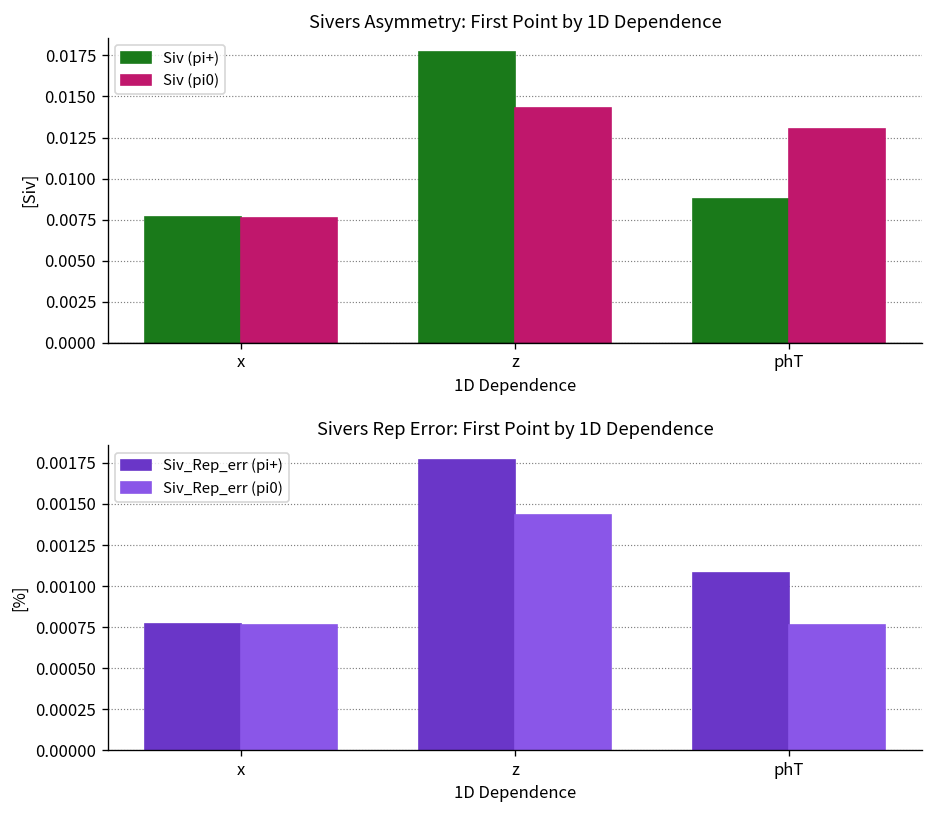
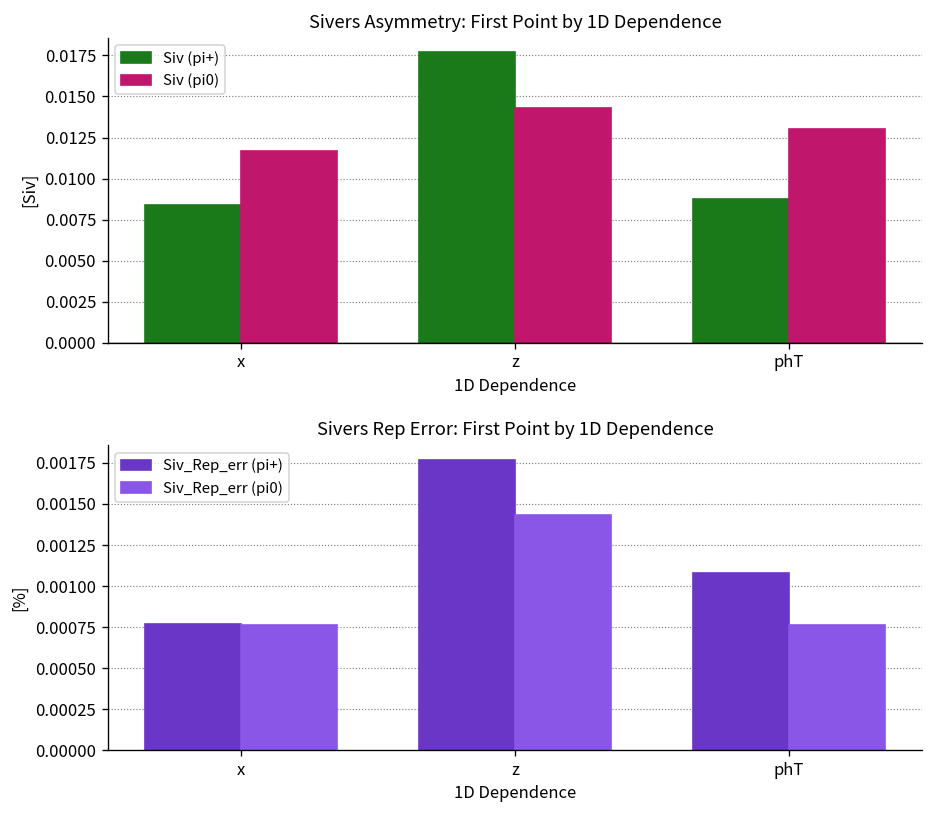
Sivers Asymmetry: First Point by 1D Dependence, Siv (pi+), x: 0.0077 -> 0.0084
Sivers Asymmetry: First Point by 1D Dependence, Siv (pi0), x: 0.0076 -> 0.0117
